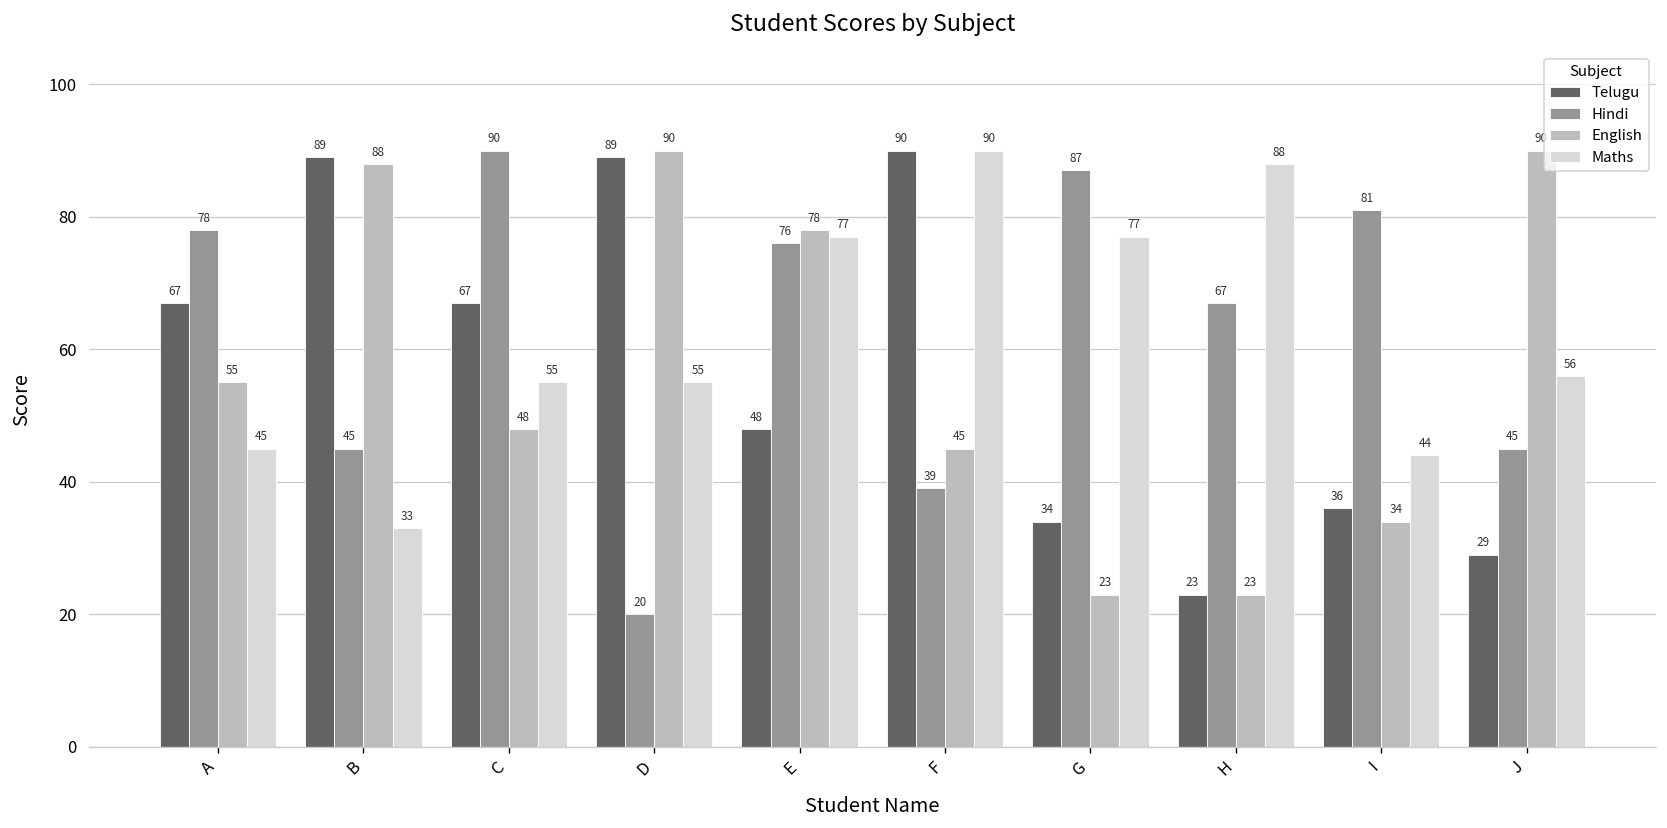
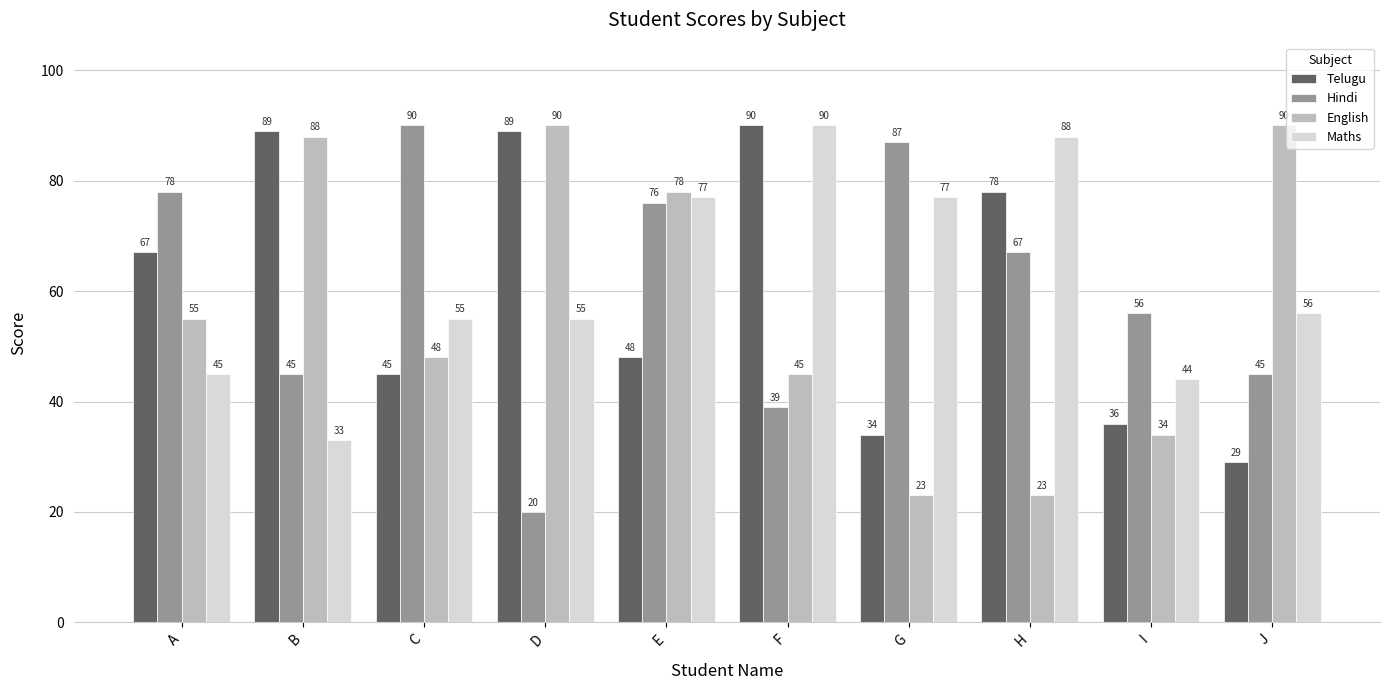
Telugu, C: 67 -> 45
Telugu, H: 23 -> 78
Hindi, I: 81 -> 56
